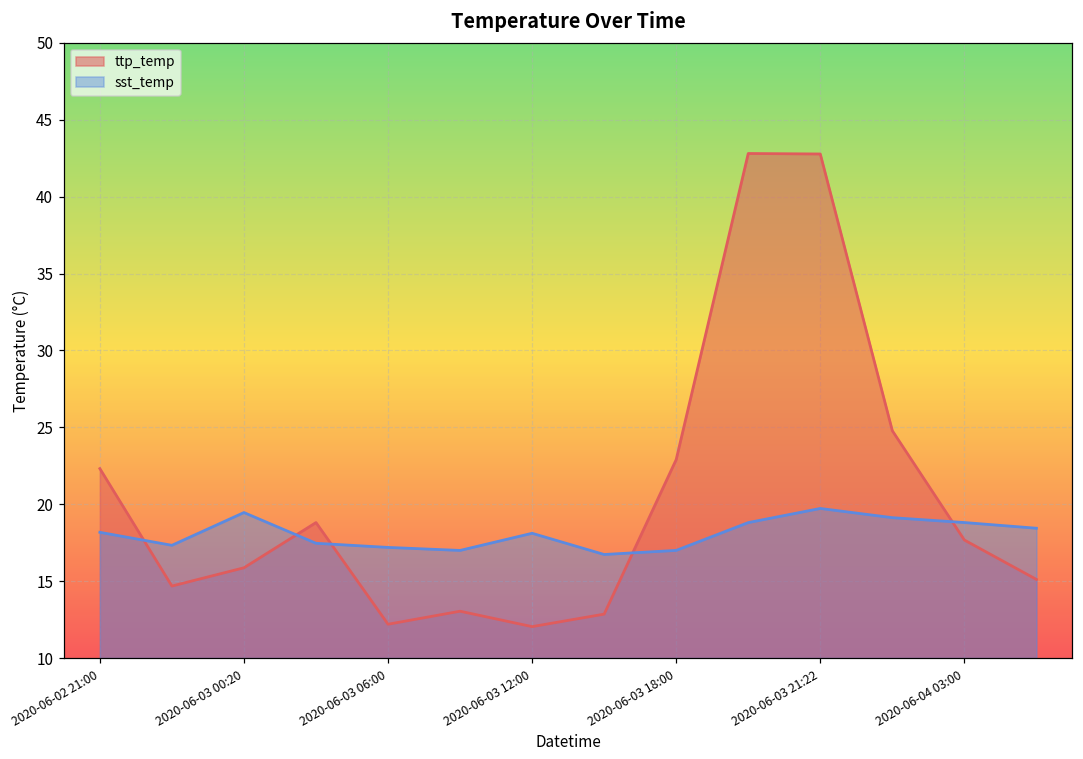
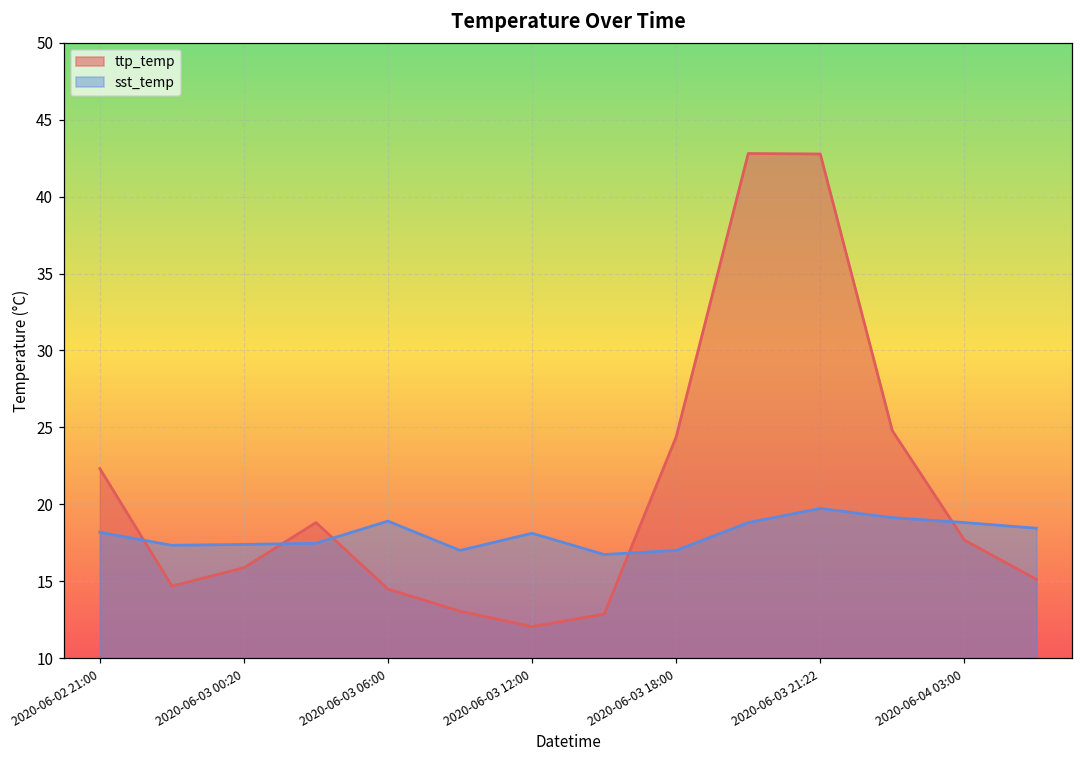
sst_temp, 2020-06-03 00:20: 19.5 -> 17.4
ttp_temp, 2020-06-03 06:00: 12.2 -> 14.5
sst_temp, 2020-06-03 06:00: 17.2 -> 18.9
ttp_temp, 2020-06-03 18:00: 22.9 -> 24.4
